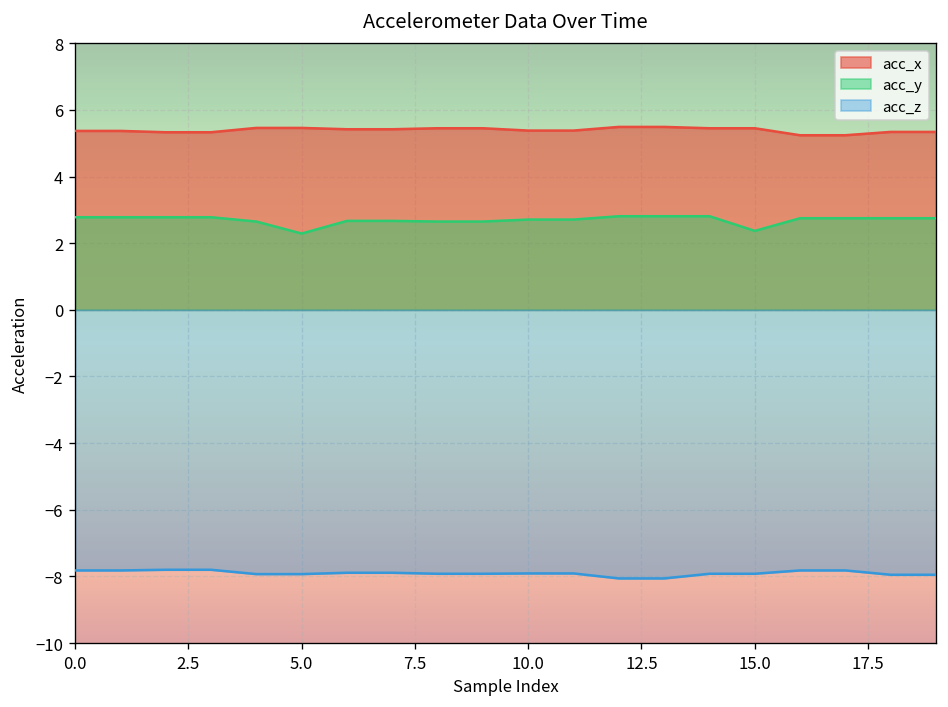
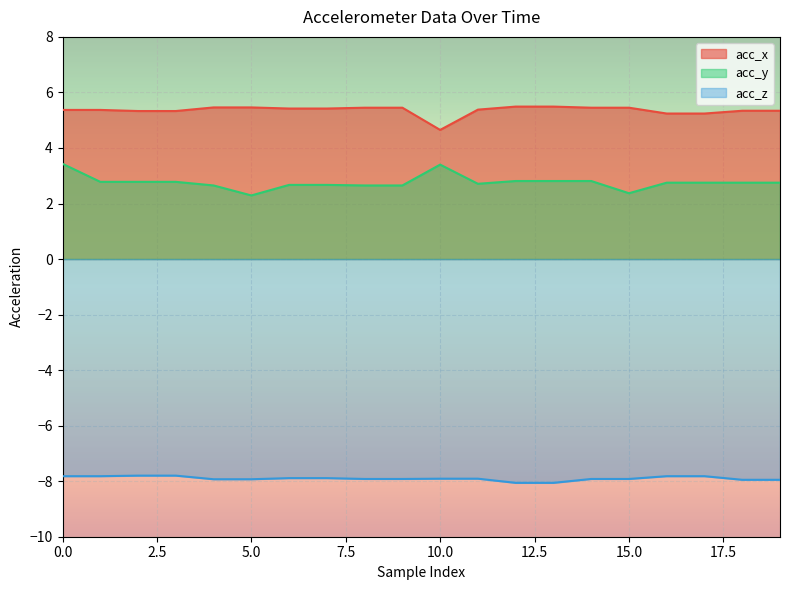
acc_y, 0.0: 2.8 -> 3.4
acc_x, 10.0: 5.4 -> 4.7
acc_y, 10.0: 2.7 -> 3.4
